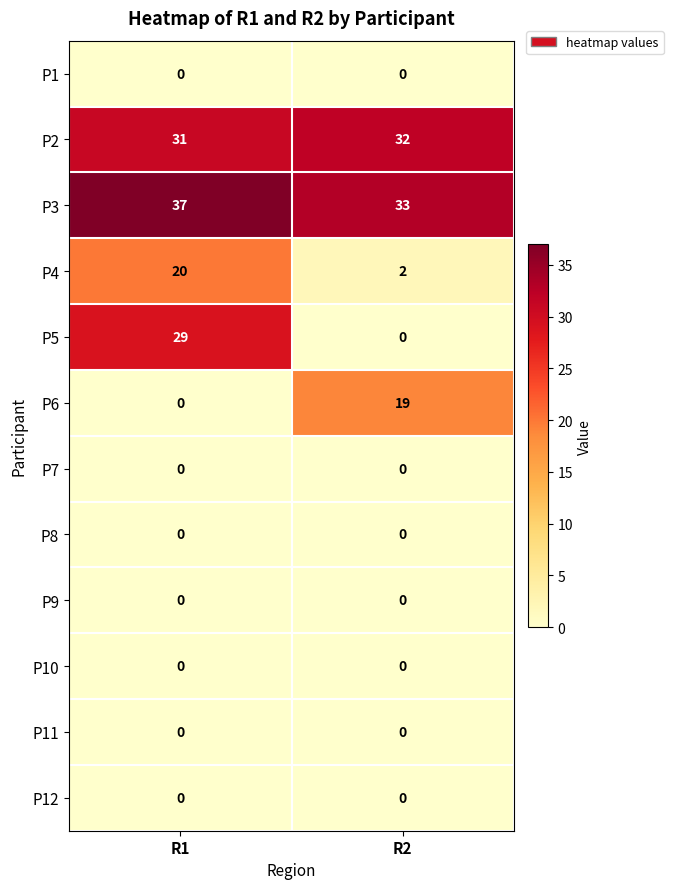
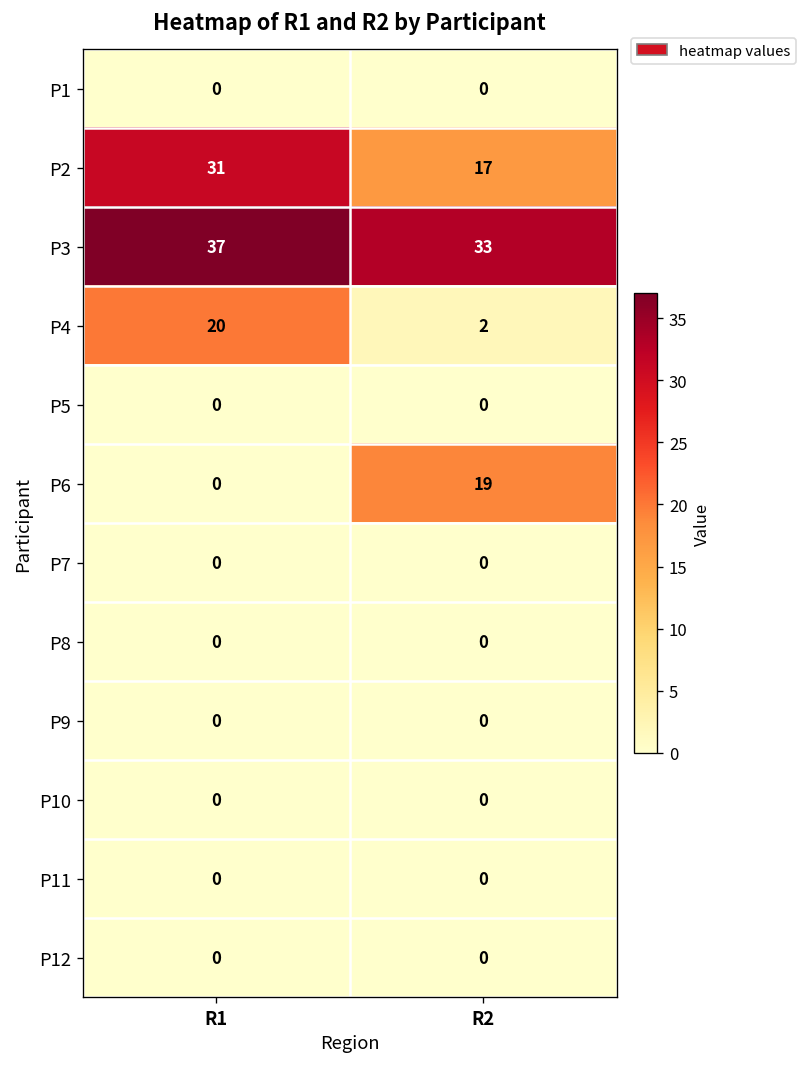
P2, R2: 32 -> 17
P5, R1: 29 -> 0
